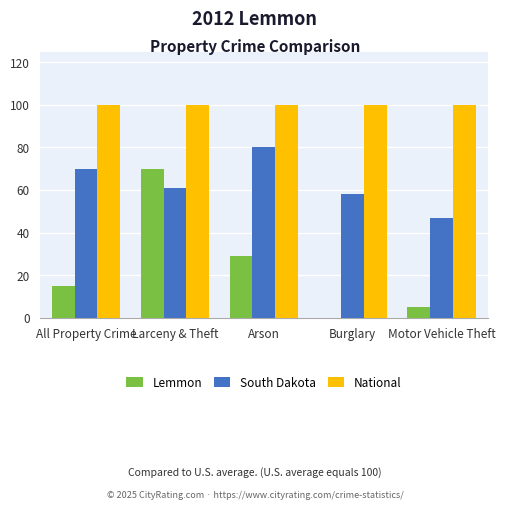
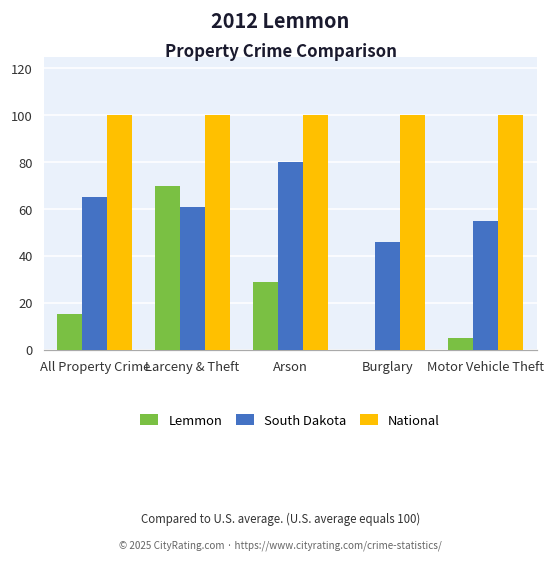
South Dakota, All Property Crime: 70 -> 65
South Dakota, Burglary: 58 -> 46
South Dakota, Motor Vehicle Theft: 47 -> 55
